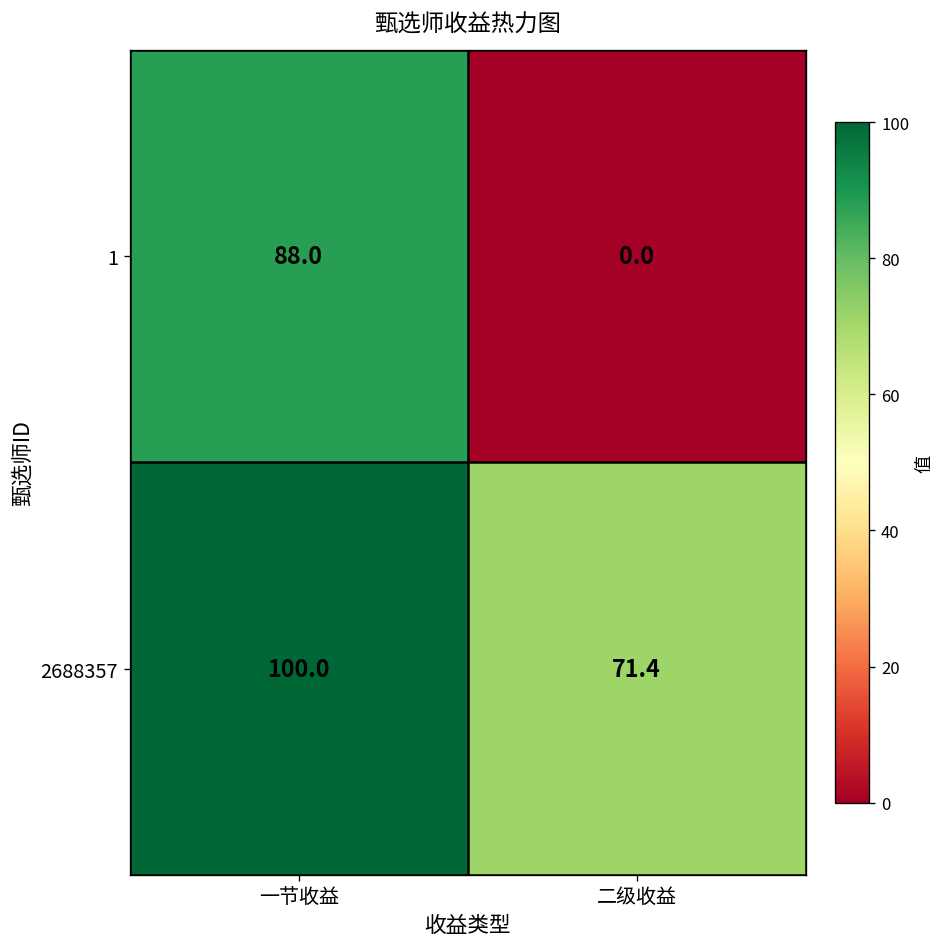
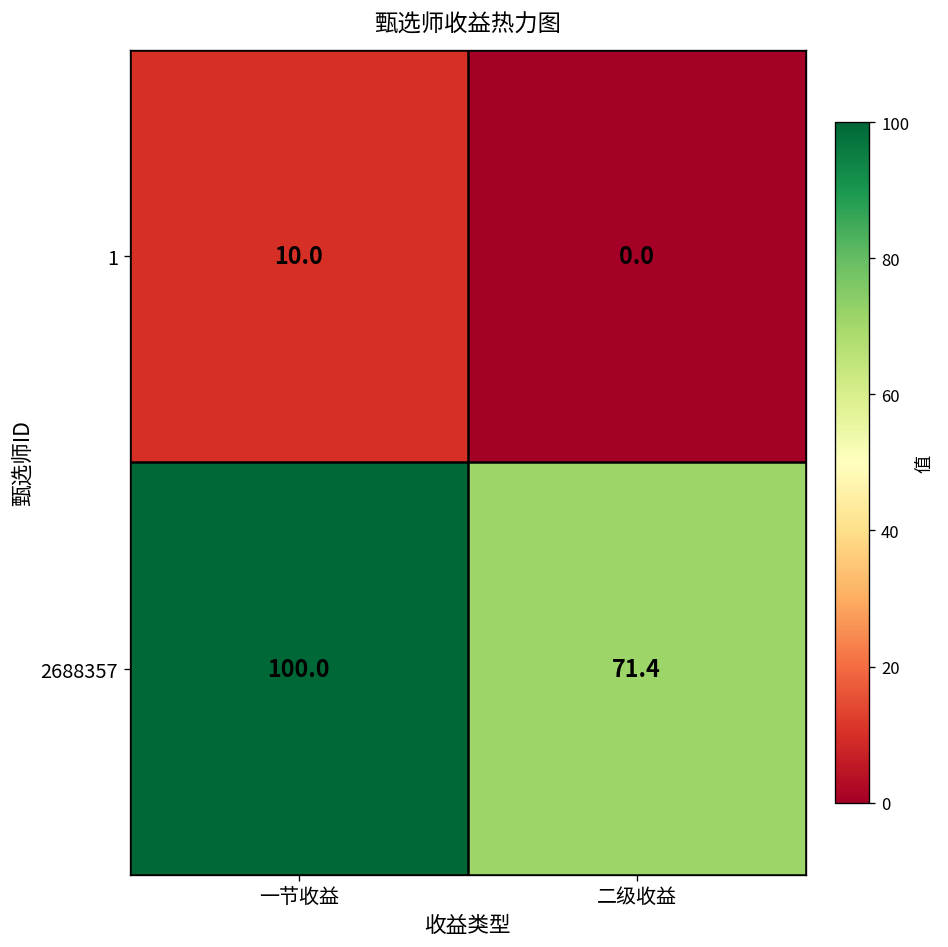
1, 一节收益: 88.0 -> 10.0
